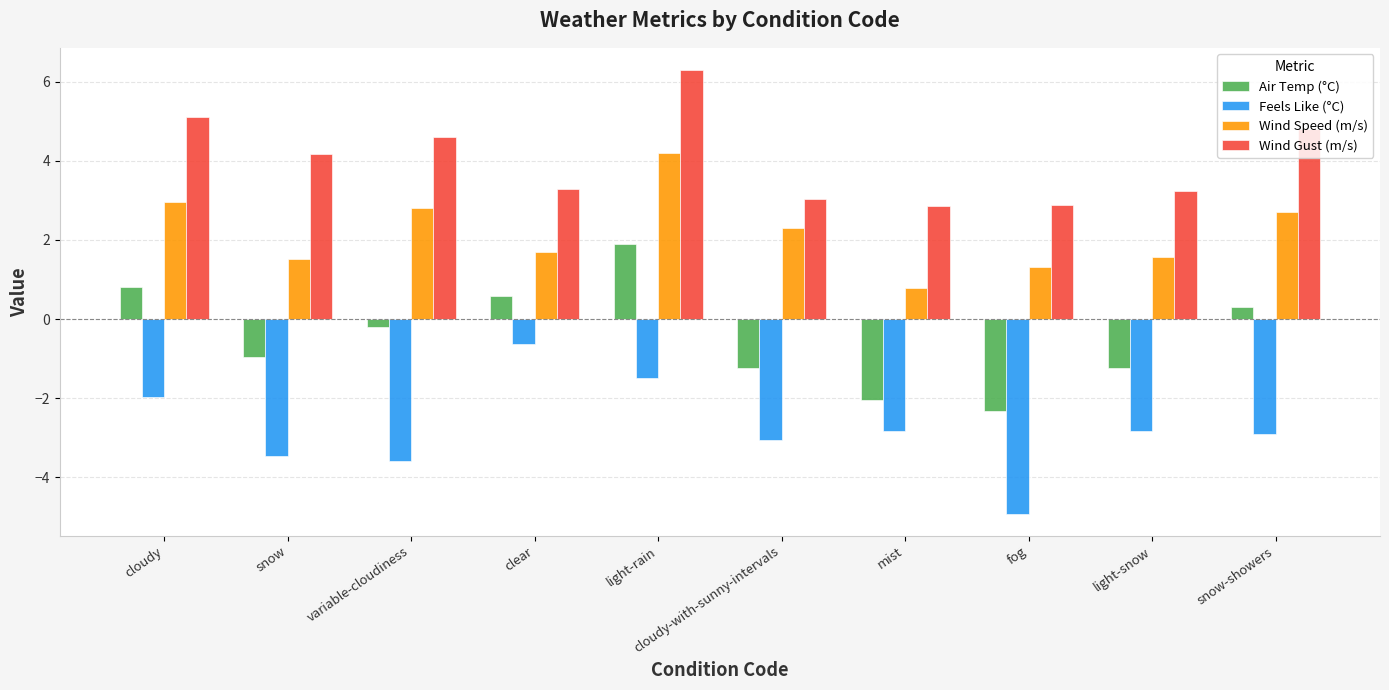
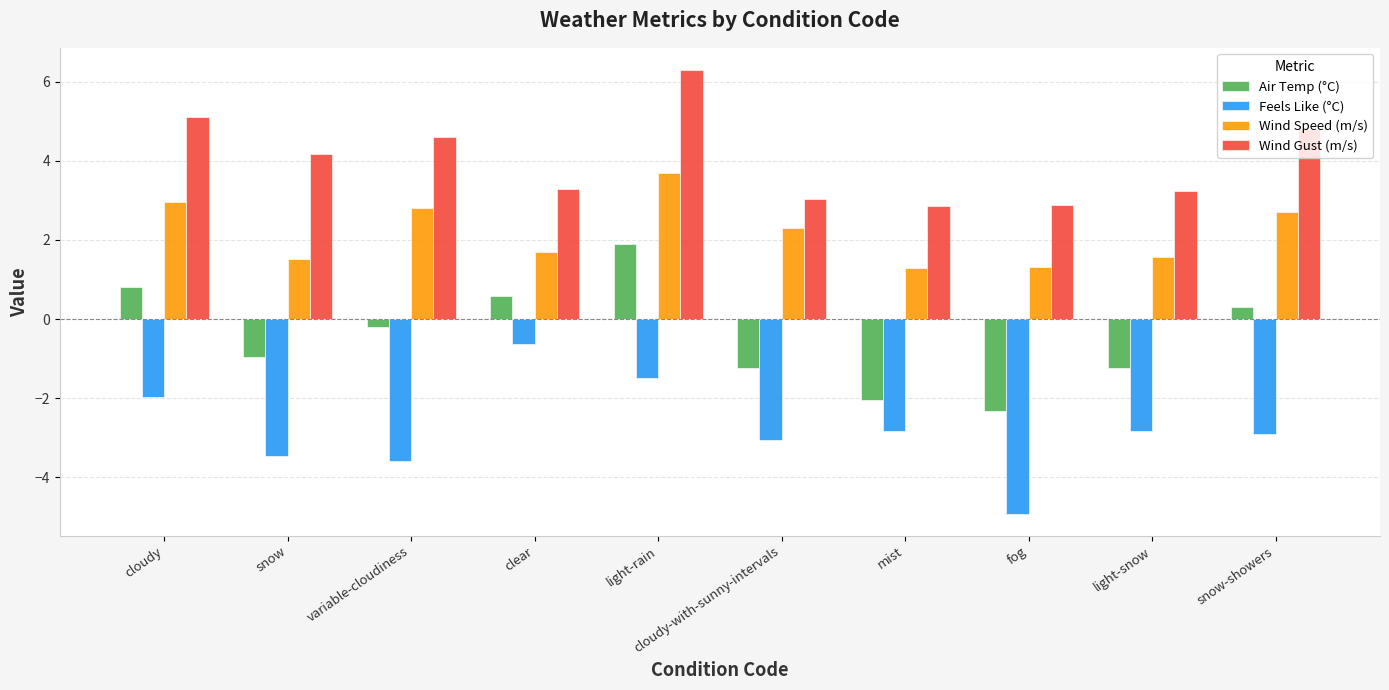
Wind Speed (m/s), light-rain: 4.2 -> 3.7
Wind Speed (m/s), mist: 0.8 -> 1.3
